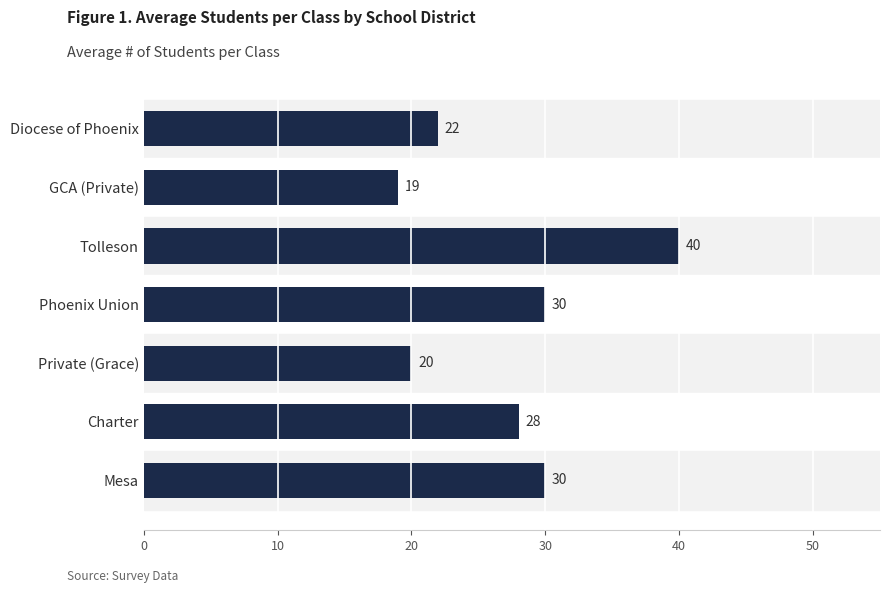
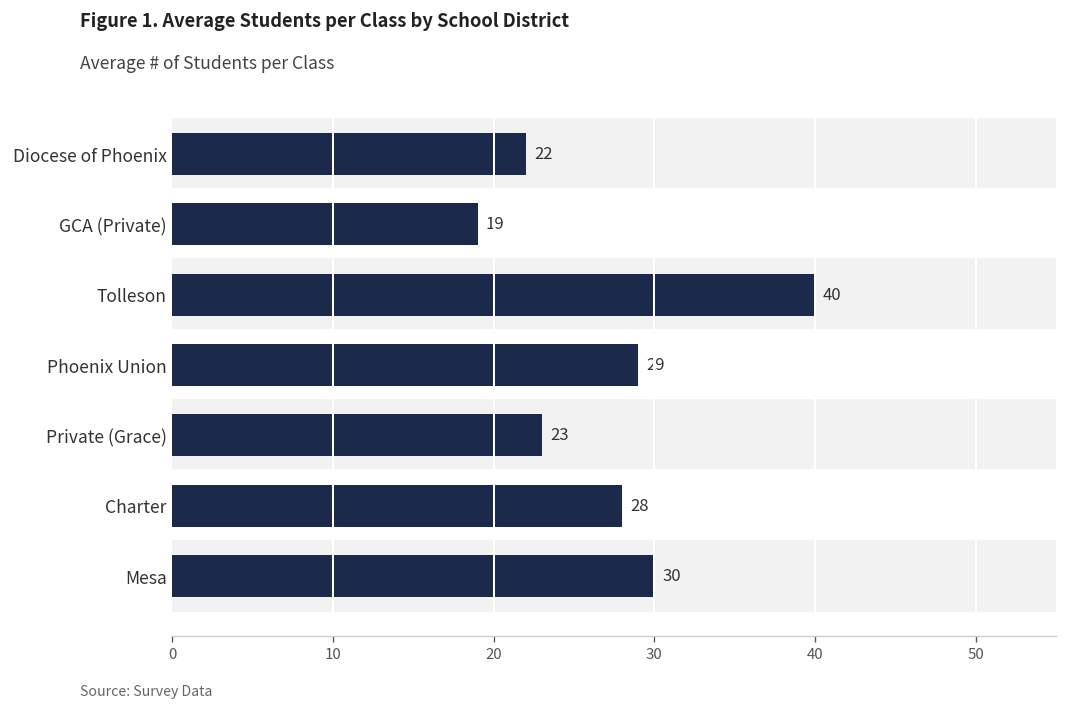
Phoenix Union: 30 -> 29
Private (Grace): 20 -> 23
